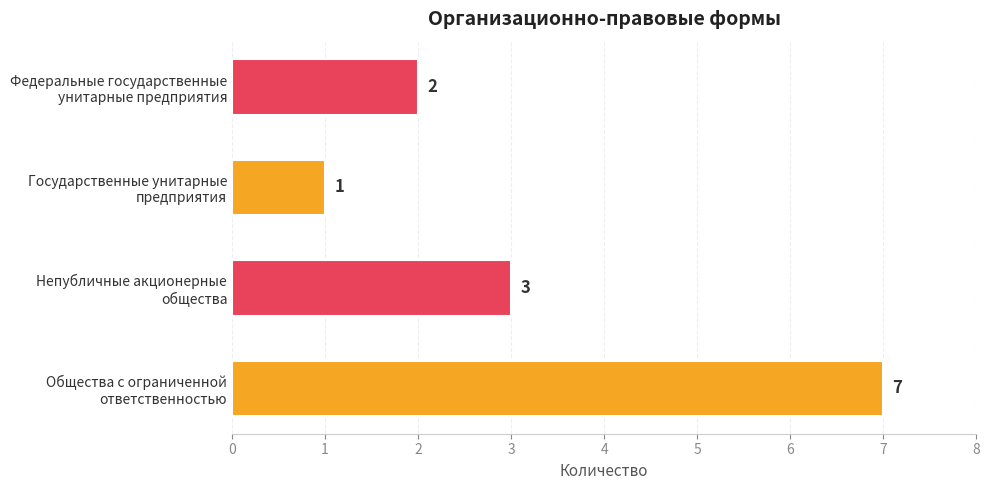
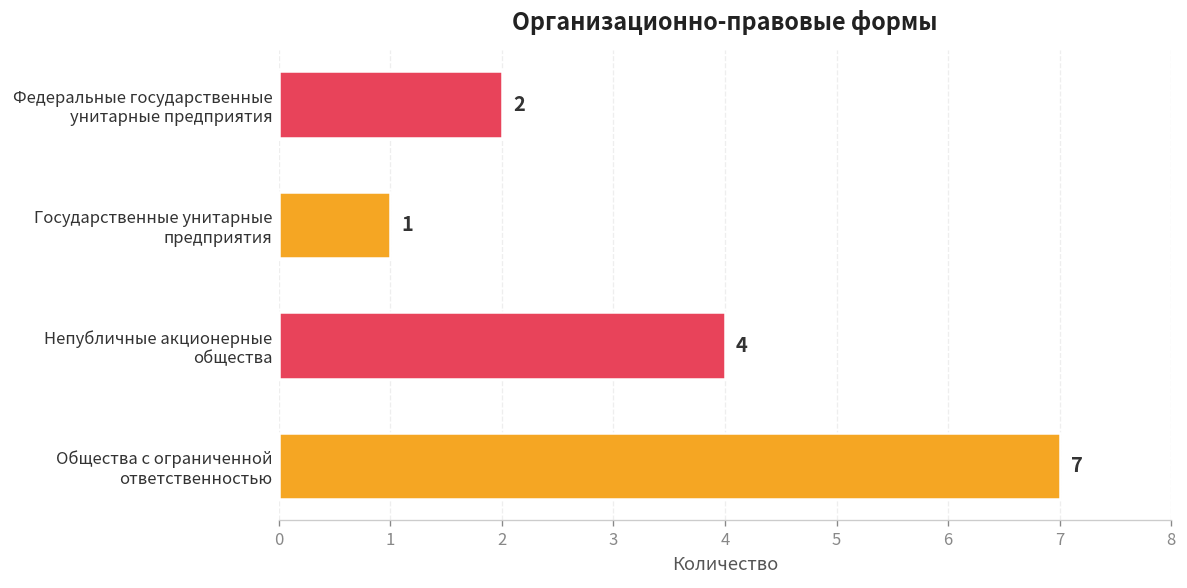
Непубличные акционерные общества: 3 -> 4
